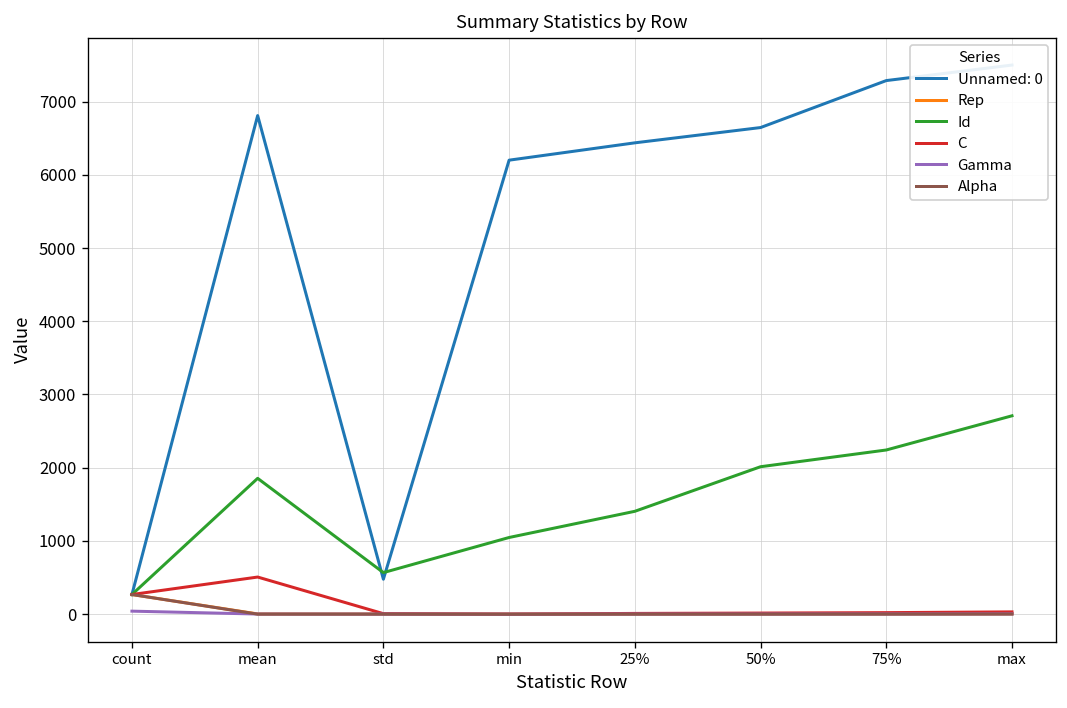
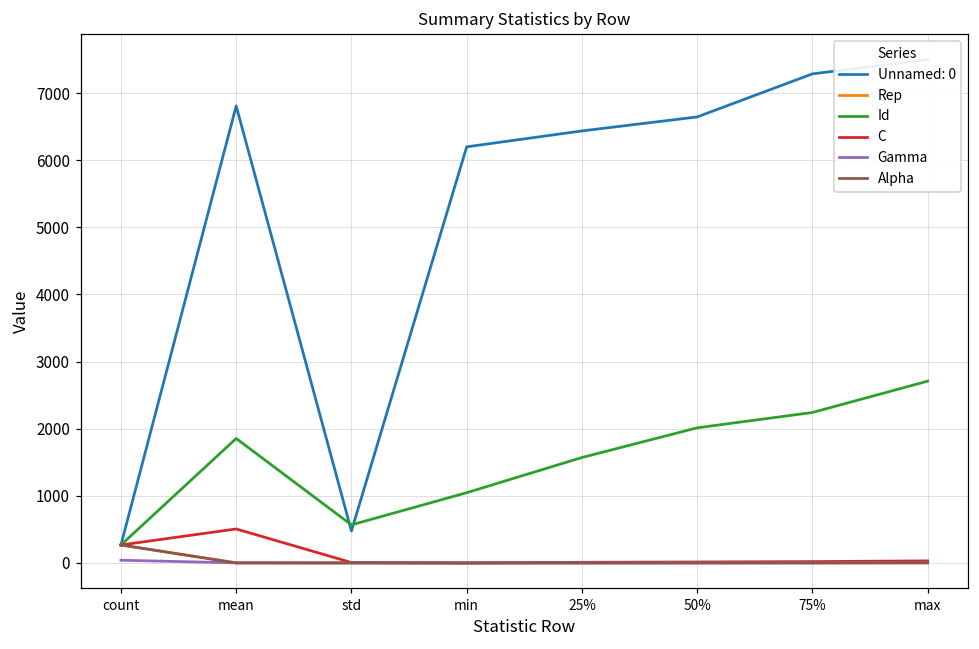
Id, 25%: 1400 -> 1600
